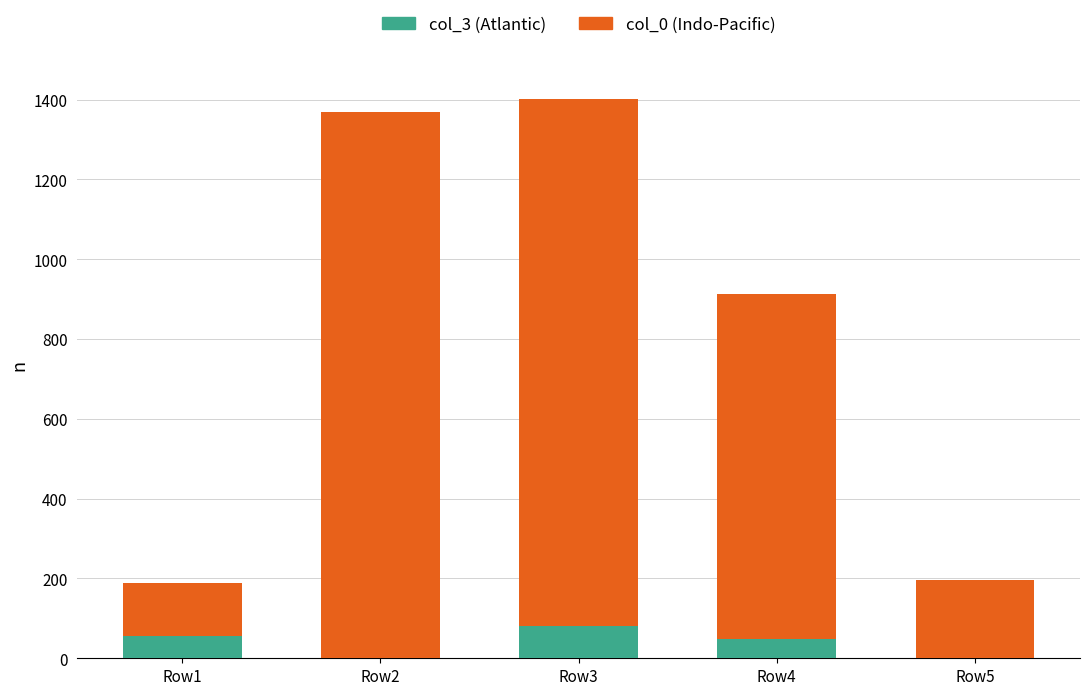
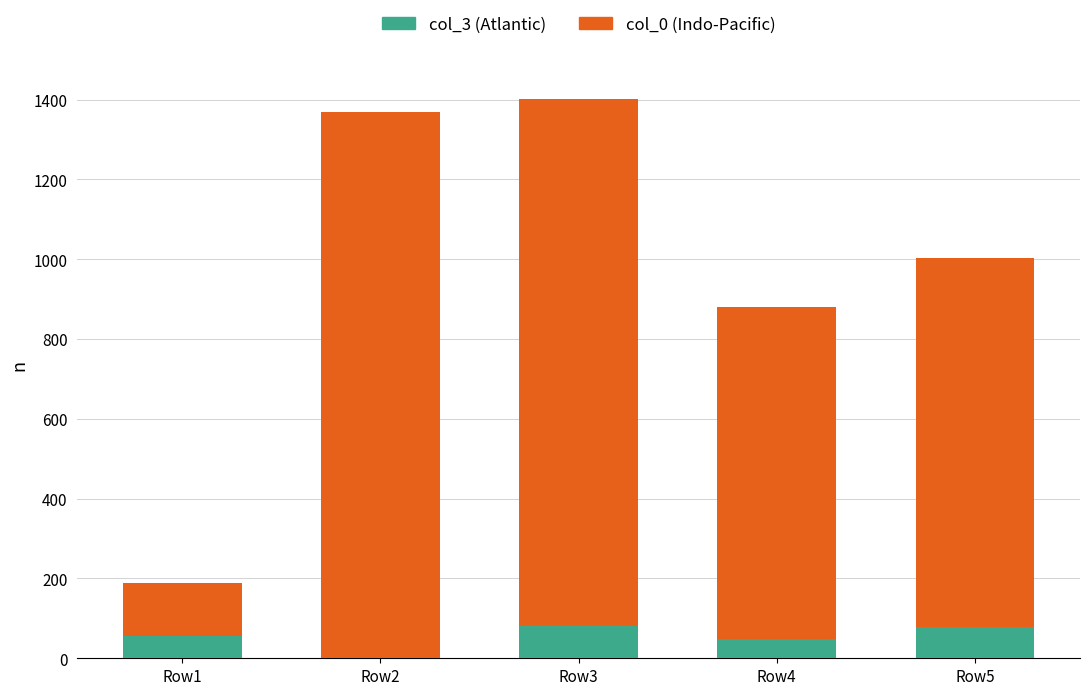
col_0 (Indo-Pacific), Row4: 860 -> 830
col_3 (Atlantic), Row5: 0 -> 80
col_0 (Indo-Pacific), Row5: 200 -> 930
